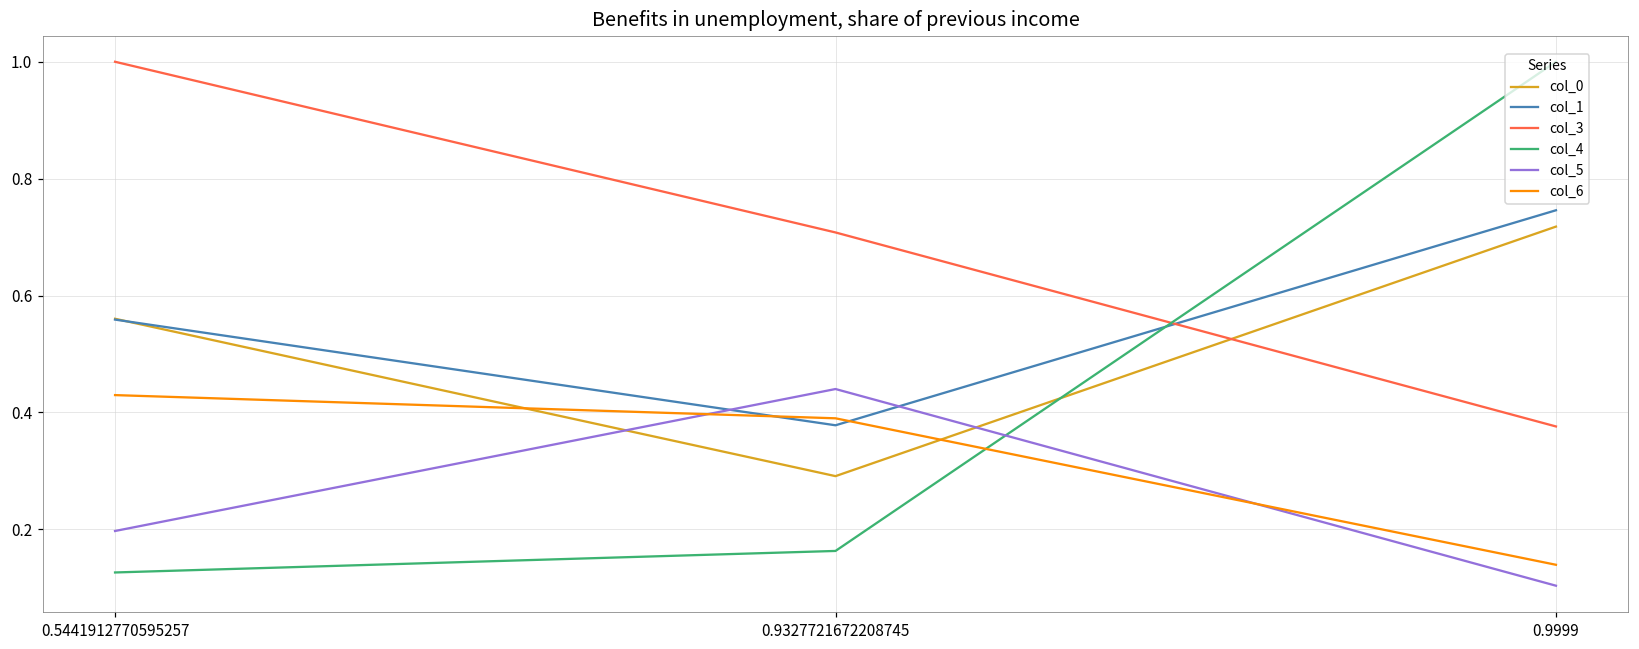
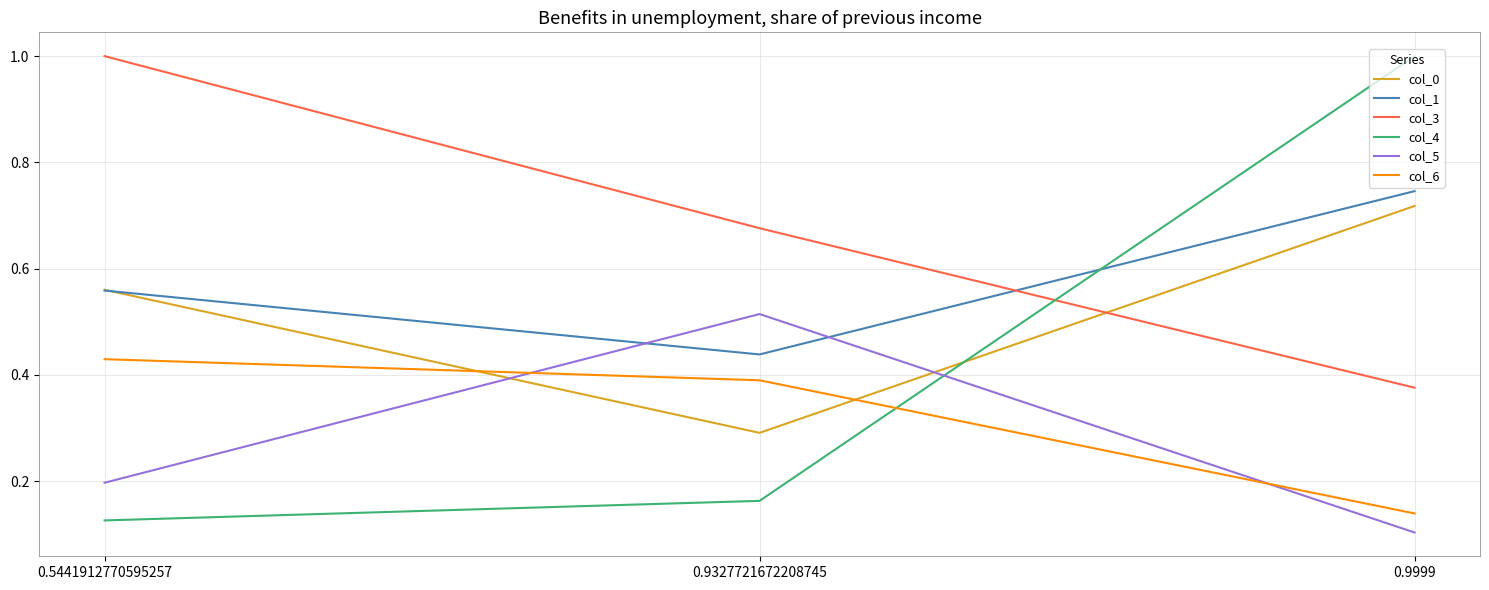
col_1, 0.9327721672208745: 0.38 -> 0.44
col_3, 0.9327721672208745: 0.71 -> 0.68
col_5, 0.9327721672208745: 0.44 -> 0.51
